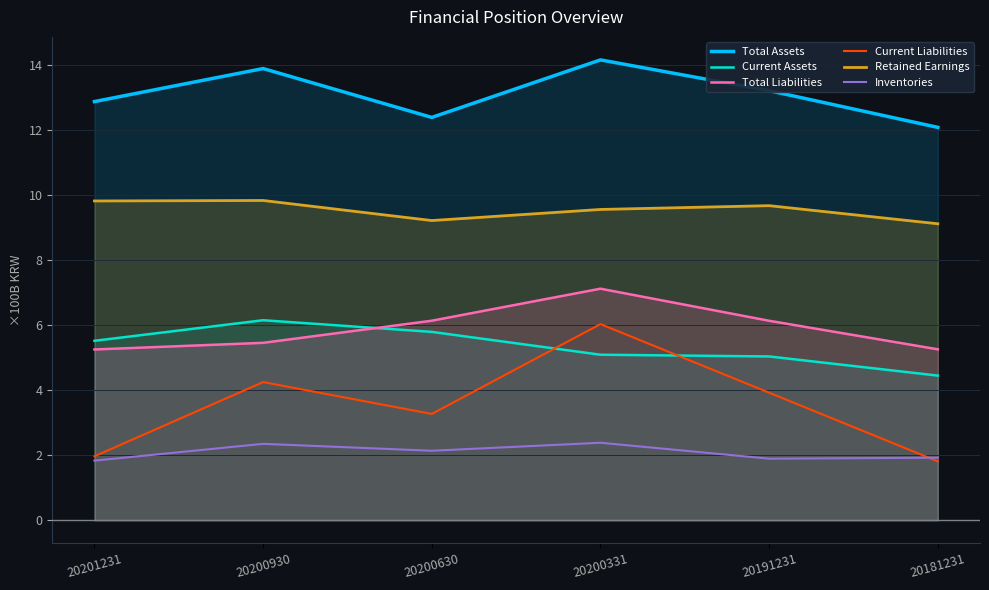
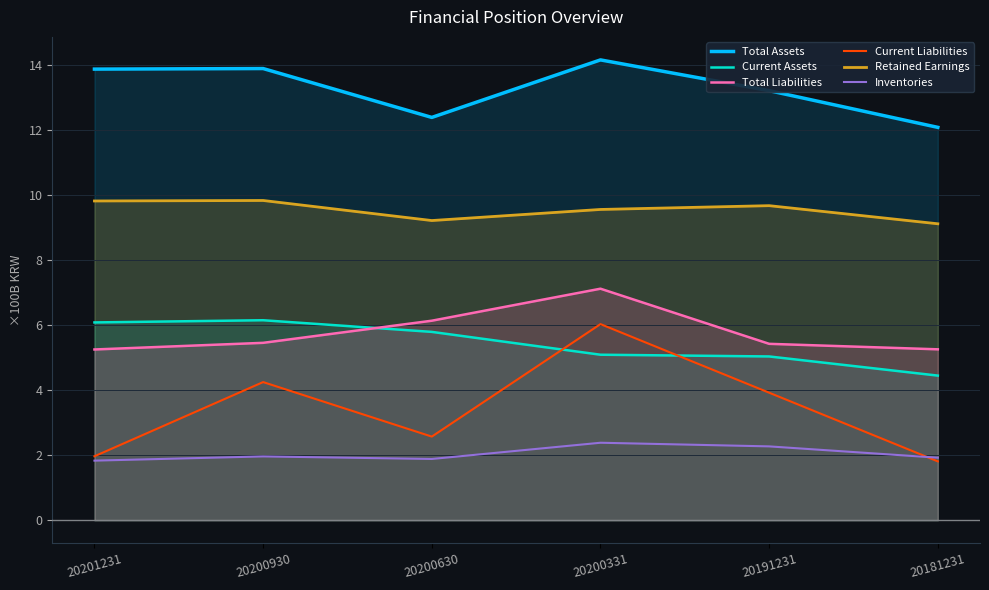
Total Assets, 20201231: 12.9 -> 13.9
Current Assets, 20201231: 5.5 -> 6.1
Inventories, 20200930: 2.4 -> 2.0
Current Liabilities, 20200630: 3.3 -> 2.6
Inventories, 20200630: 2.1 -> 1.9
Total Liabilities, 20191231: 6.1 -> 5.4
Inventories, 20191231: 1.9 -> 2.3
